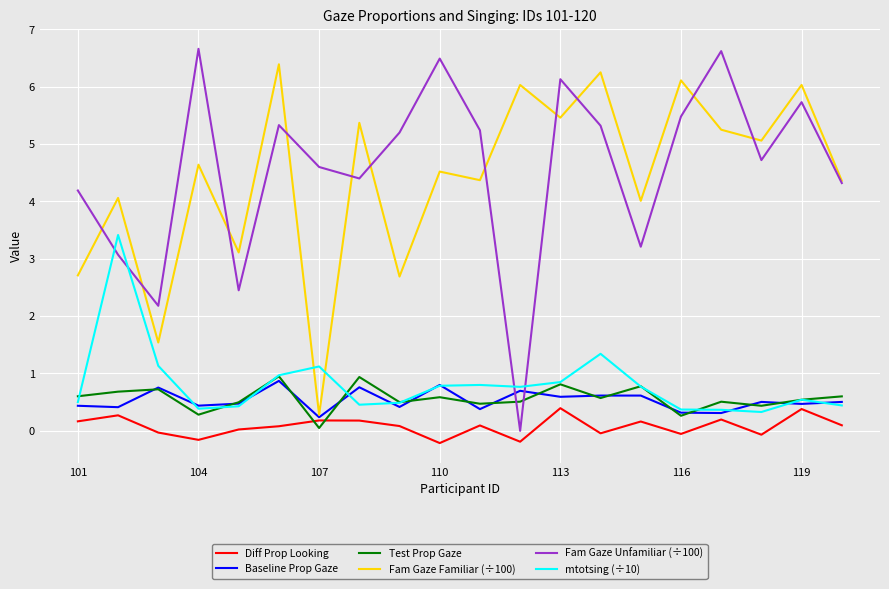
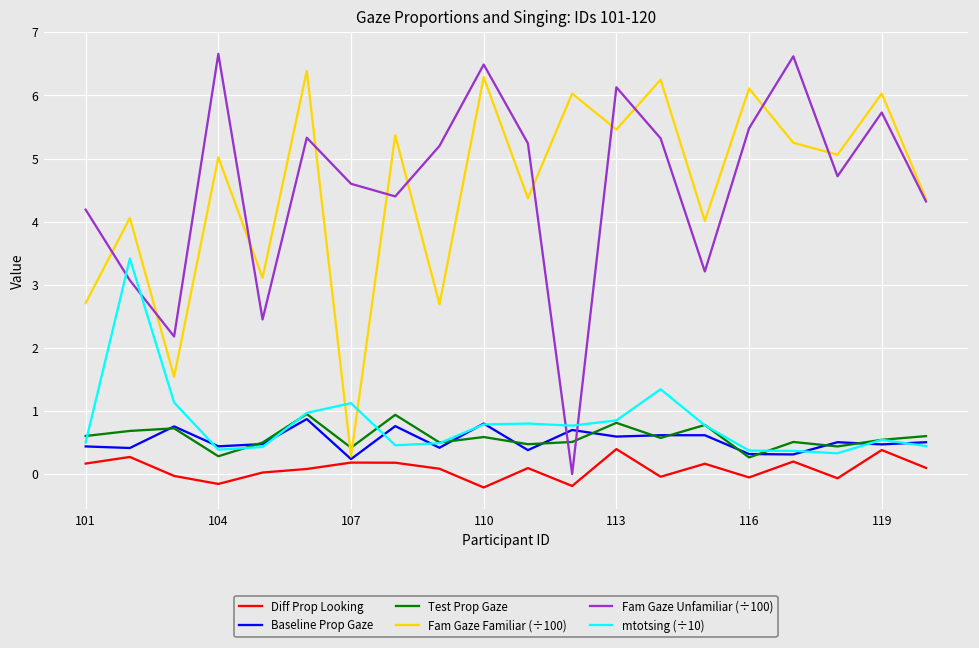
Fam Gaze Familiar (÷100), 104: 4.6 -> 5.0
Test Prop Gaze, 107: 0.0 -> 0.4
Fam Gaze Familiar (÷100), 110: 4.5 -> 6.3
